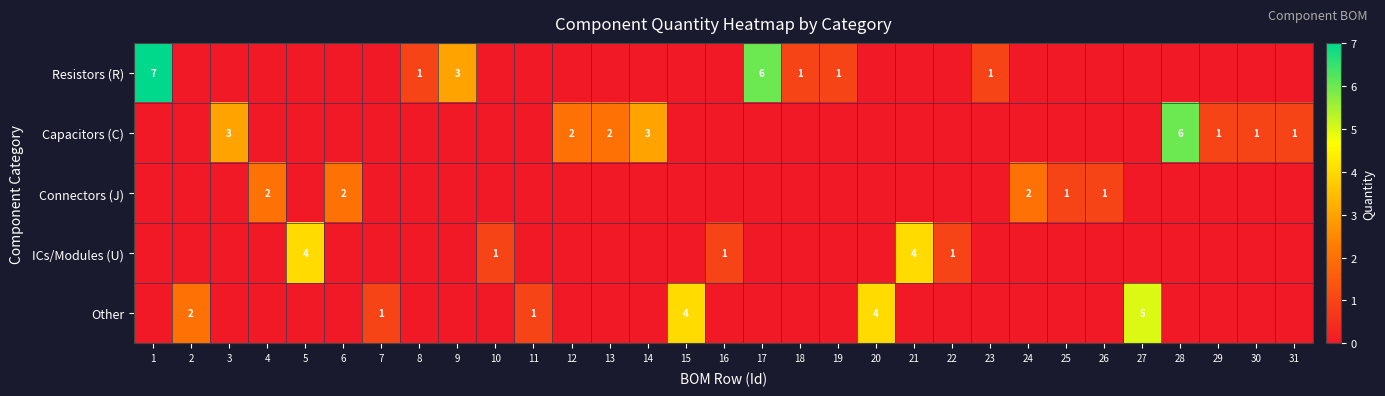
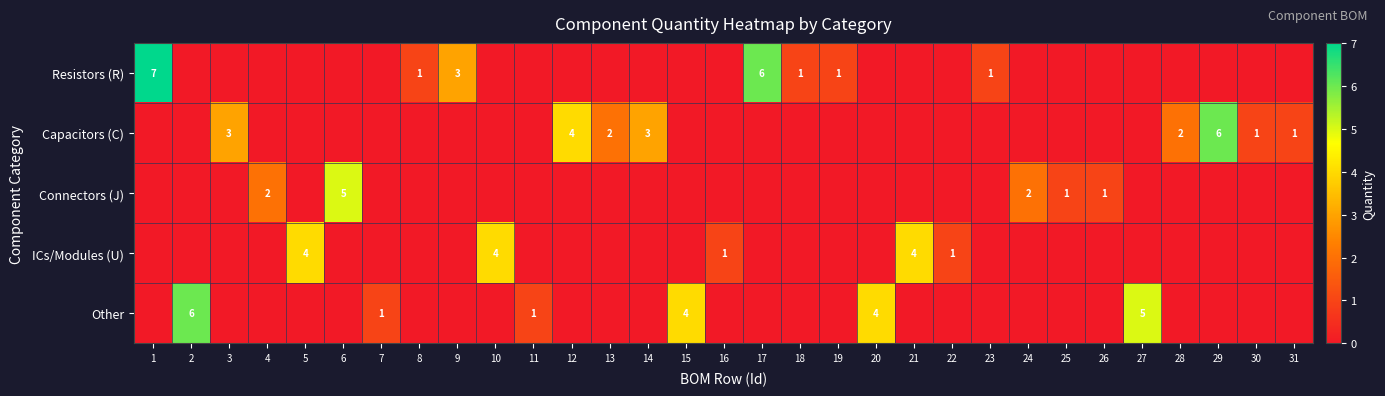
Capacitors (C), 12: 2 -> 4
Capacitors (C), 28: 6 -> 2
Capacitors (C), 29: 1 -> 6
Connectors (J), 6: 2 -> 5
ICs/Modules (U), 10: 1 -> 4
Other, 2: 2 -> 6
